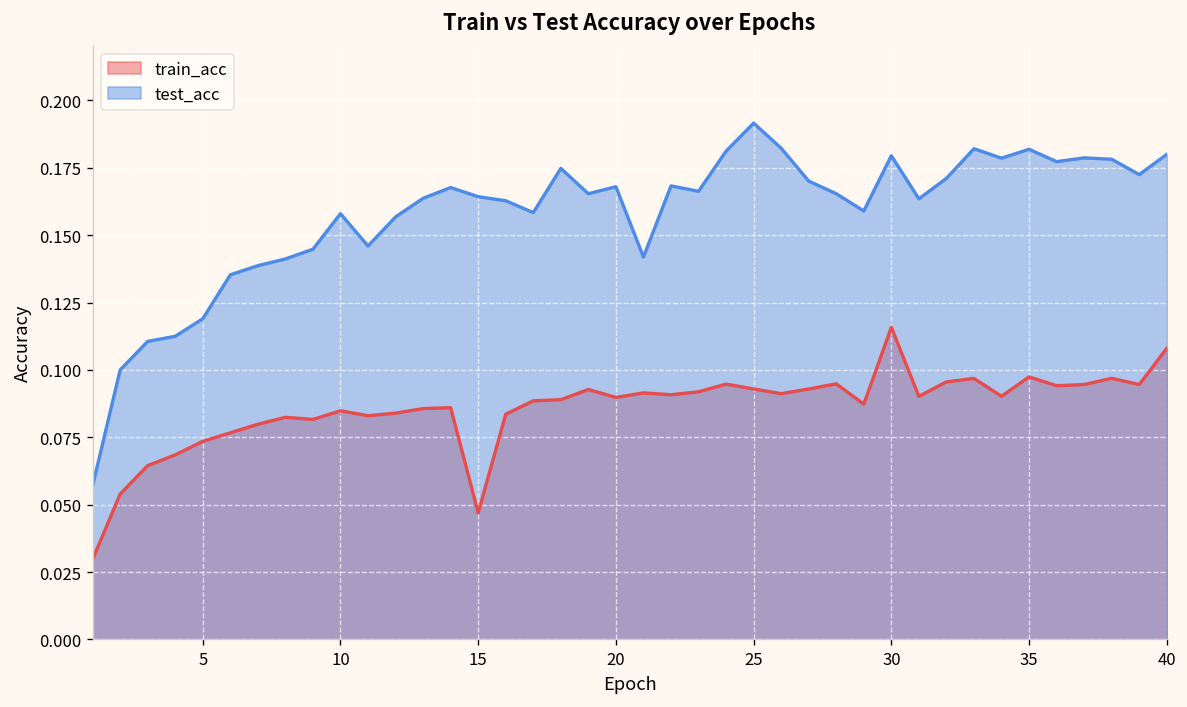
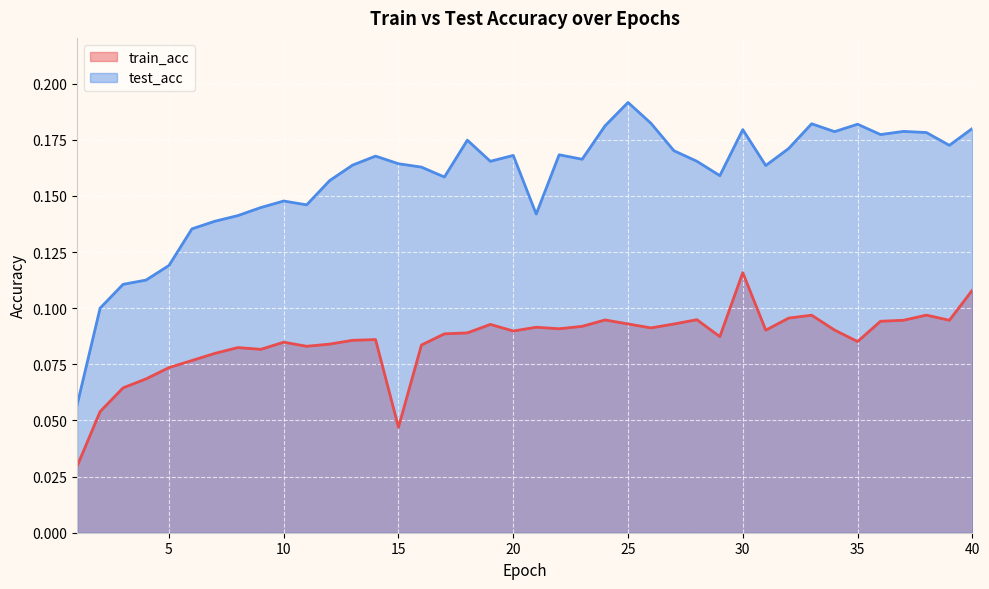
test_acc, 10: 0.158 -> 0.148
train_acc, 35: 0.097 -> 0.085
